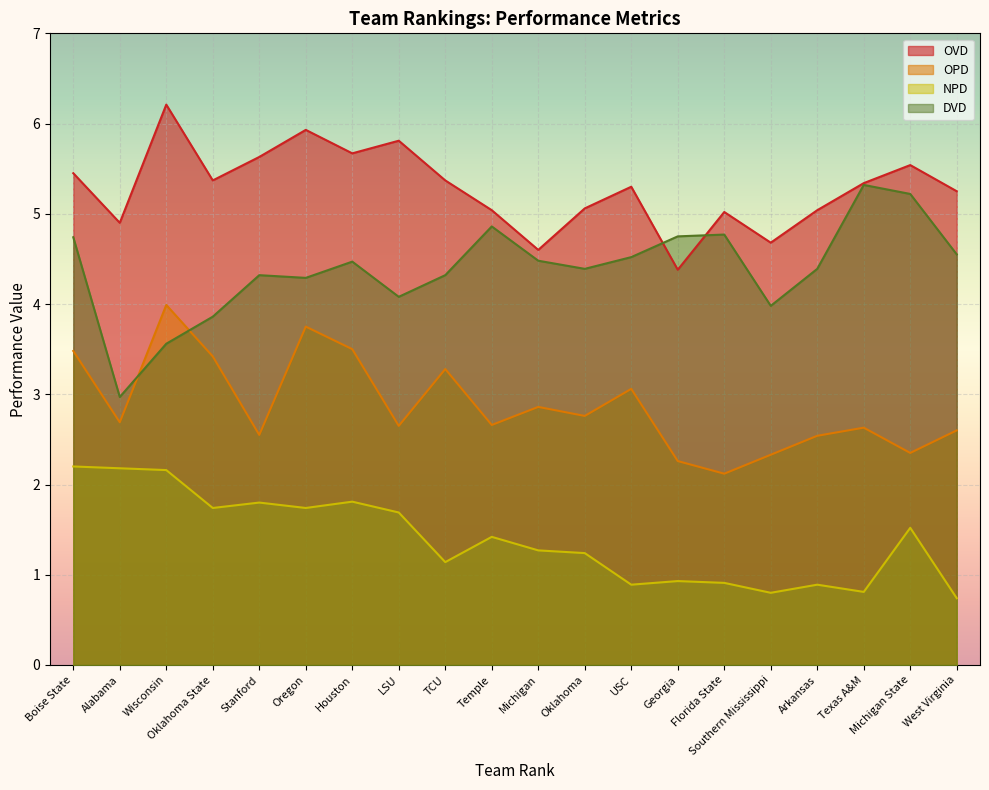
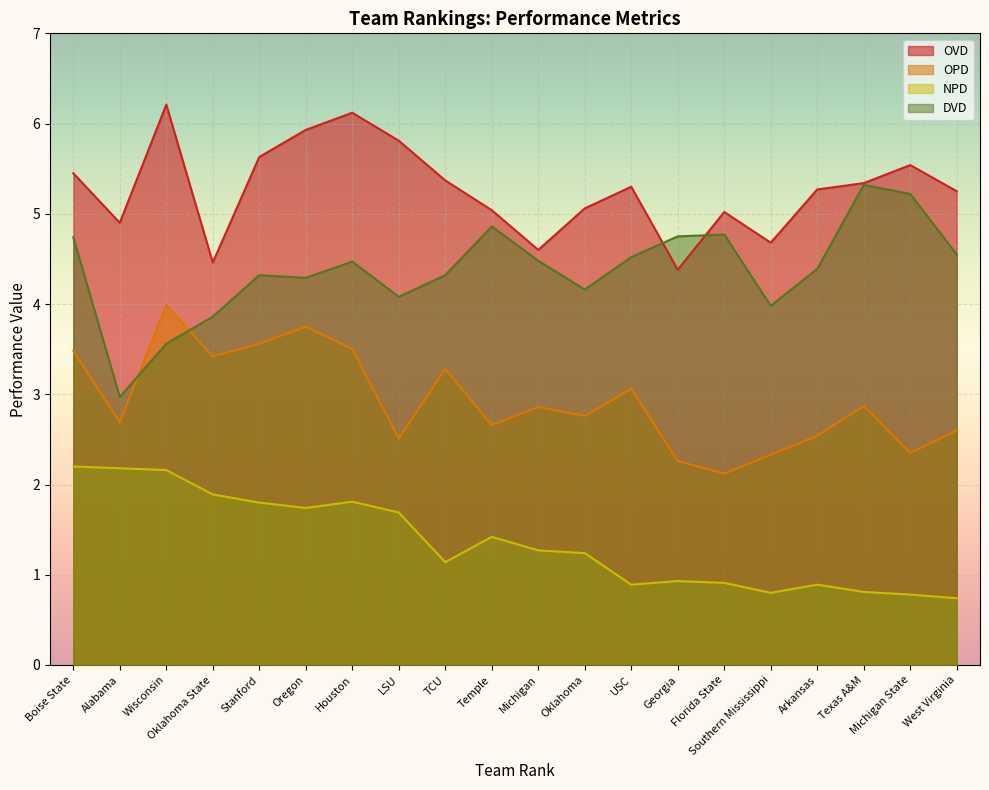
OVD, Oklahoma State: 5.4 -> 4.5
NPD, Oklahoma State: 1.7 -> 1.9
OPD, Stanford: 2.6 -> 3.6
OVD, Houston: 5.7 -> 6.1
OPD, LSU: 2.7 -> 2.5
DVD, Oklahoma: 4.4 -> 4.2
OVD, Arkansas: 5.0 -> 5.3
OPD, Texas A&M: 2.6 -> 2.9
NPD, Michigan State: 1.5 -> 0.8
